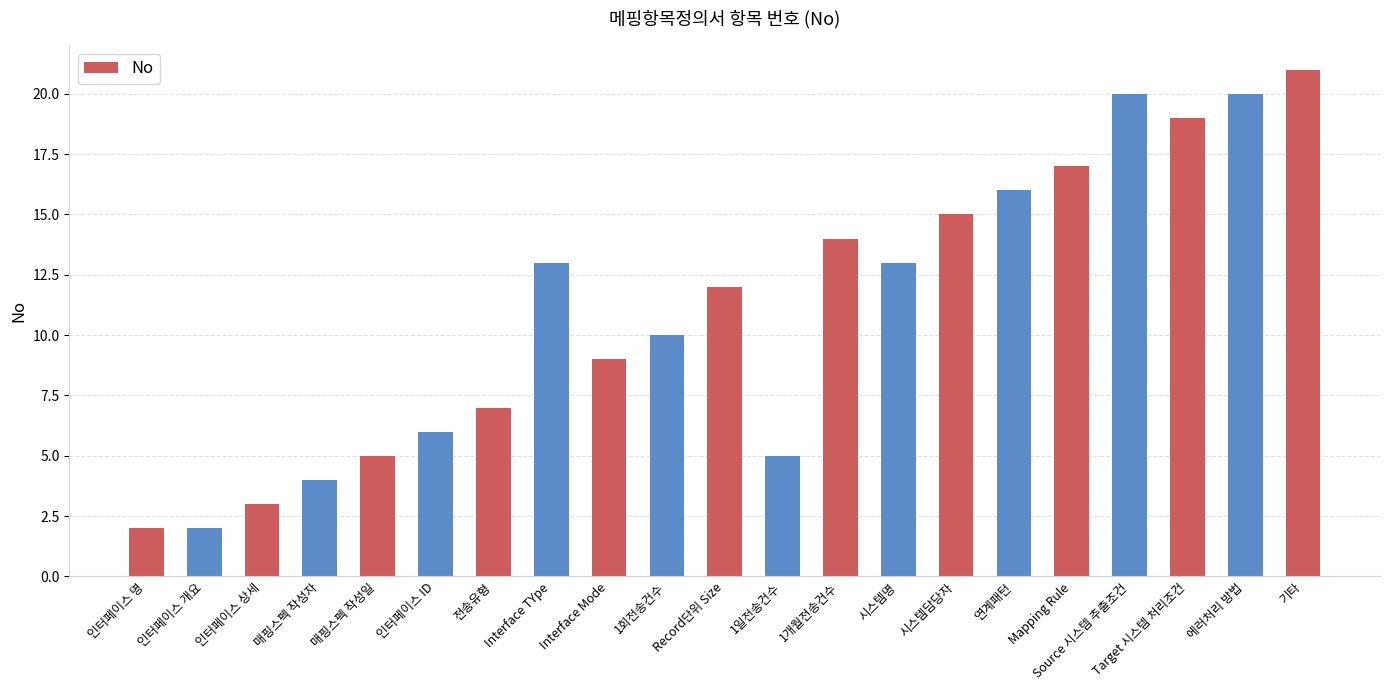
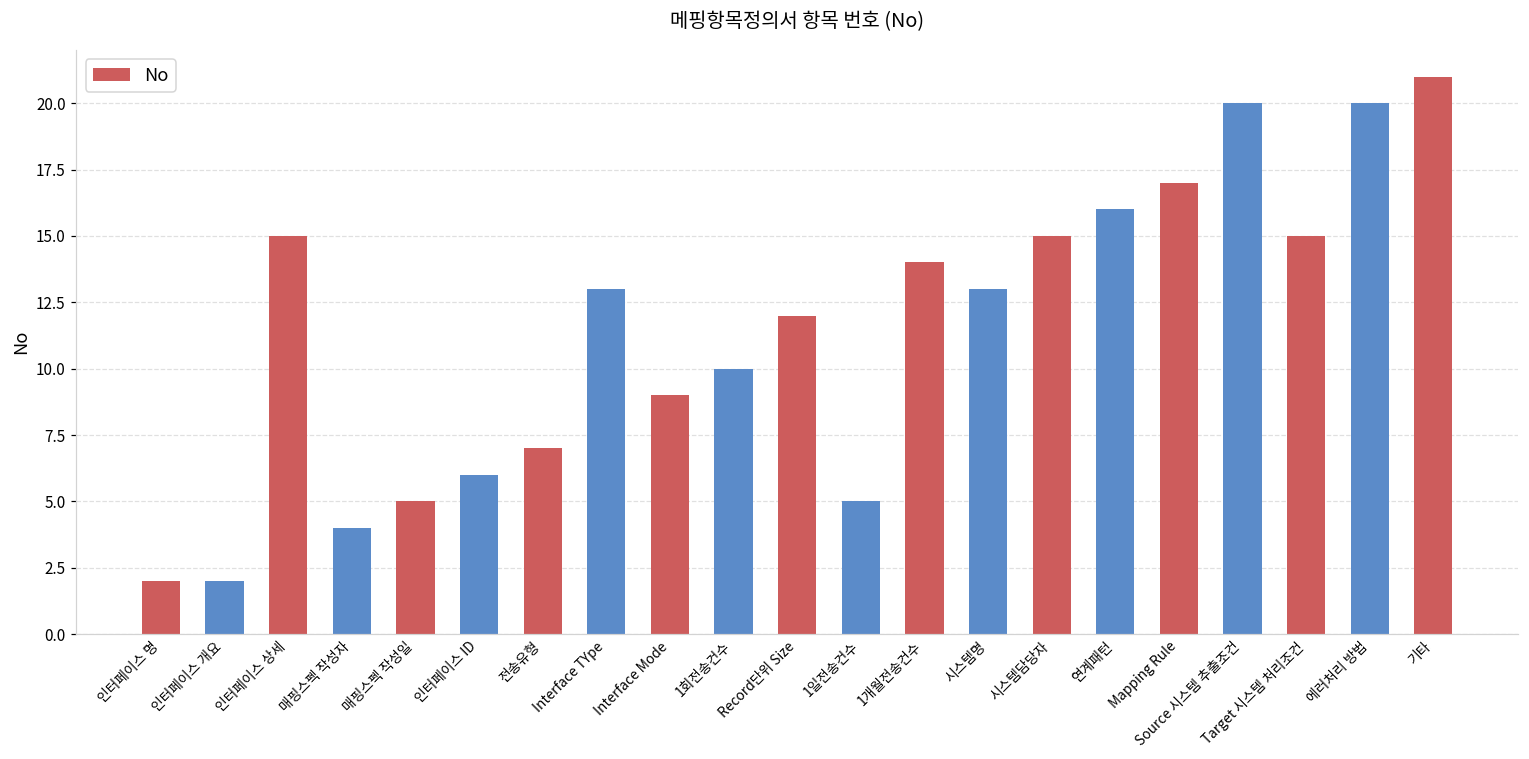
인터페이스 상세: 3 -> 15
Target 시스템 처리조건: 19 -> 15
